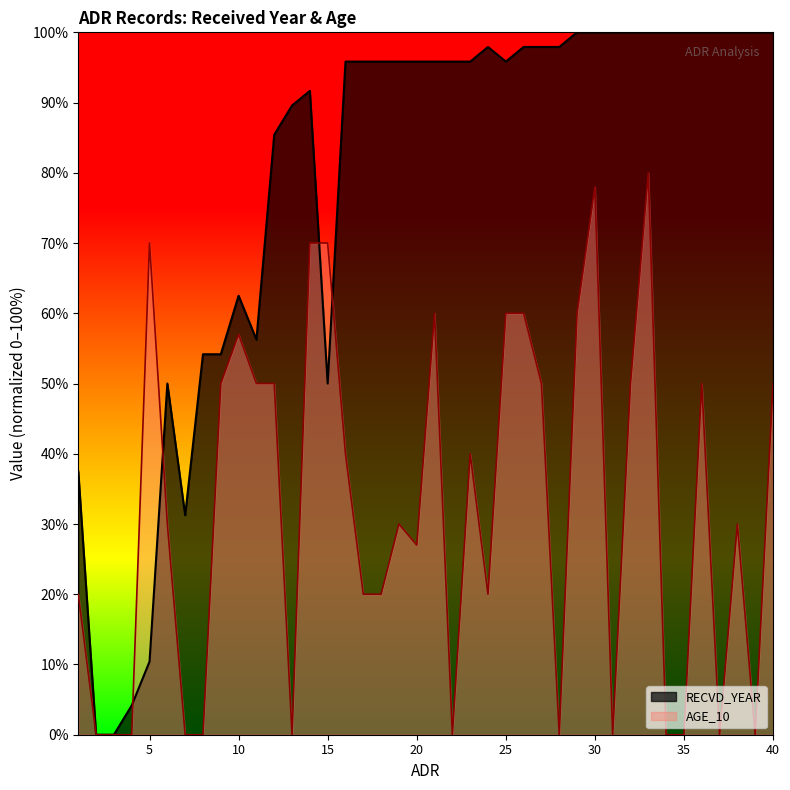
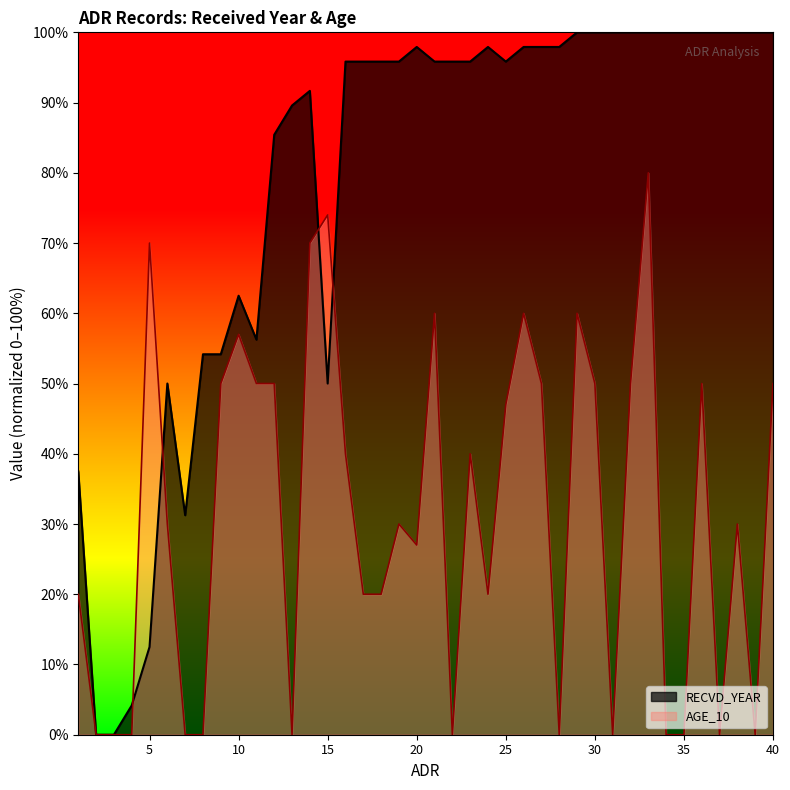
RECVD_YEAR, 5: 10% -> 13%
AGE_10, 15: 70% -> 74%
RECVD_YEAR, 20: 96% -> 98%
AGE_10, 25: 60% -> 47%
AGE_10, 30: 78% -> 50%
